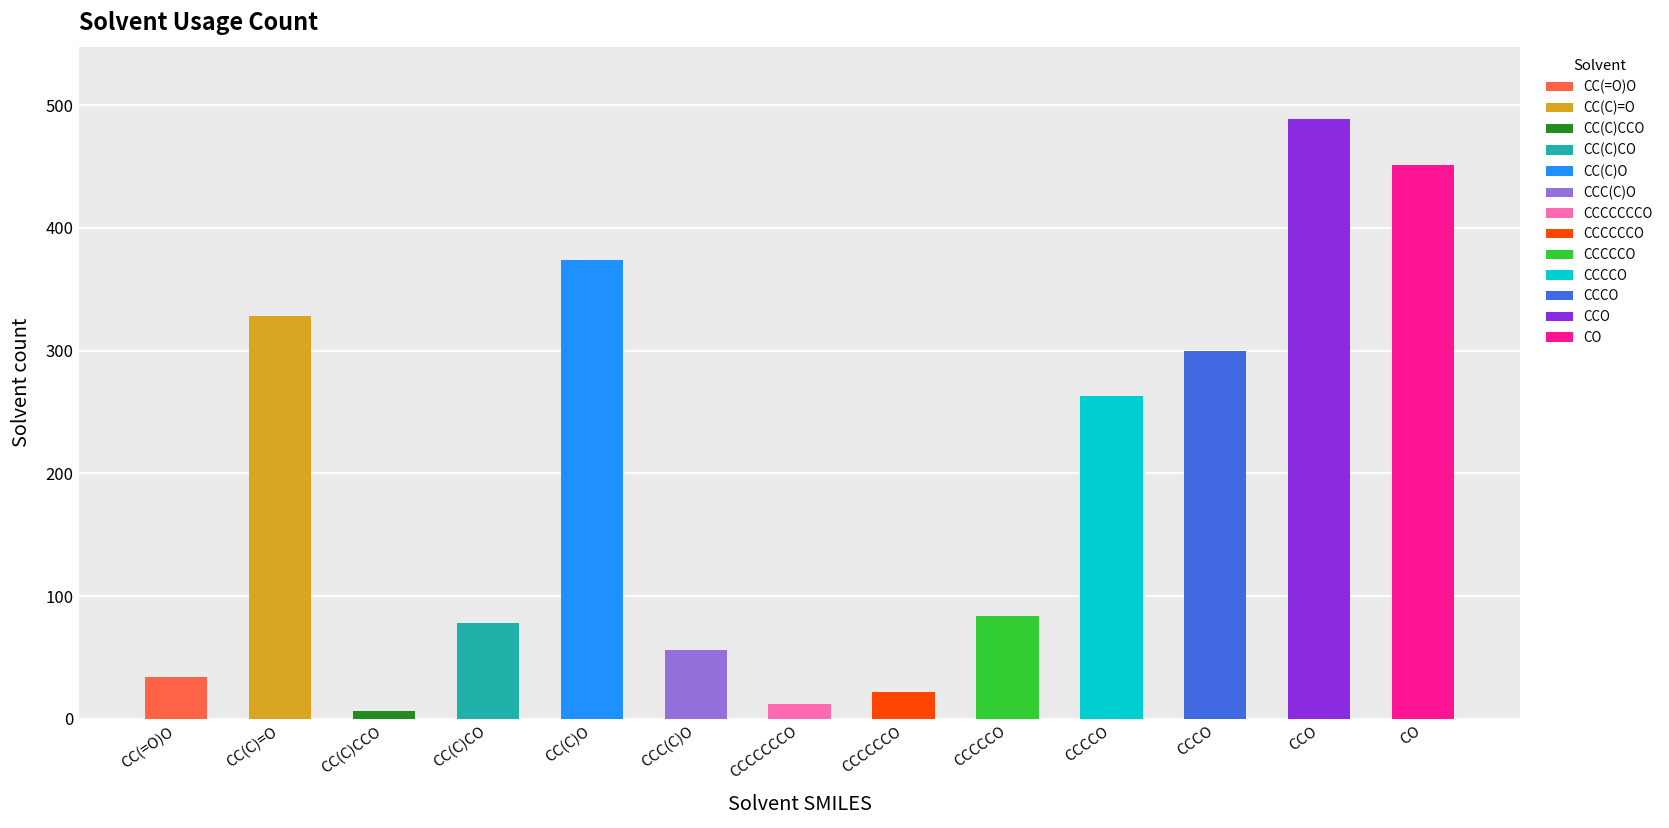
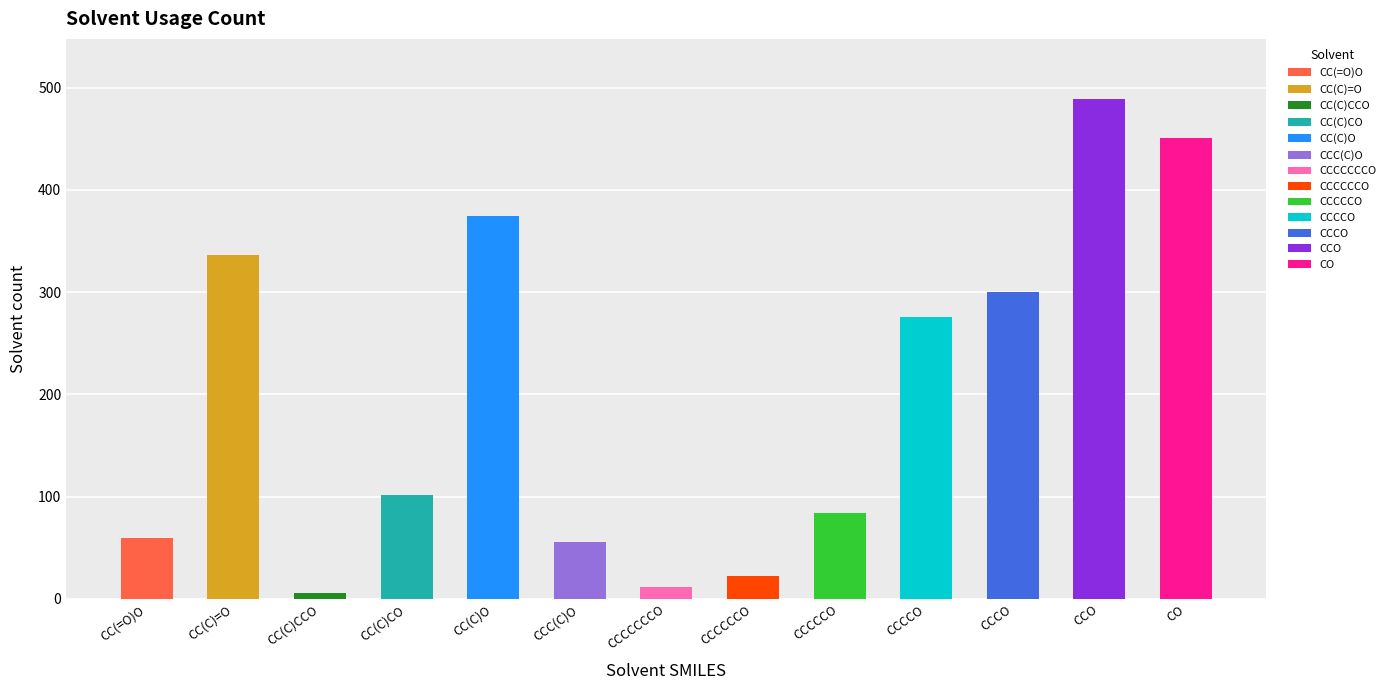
CC(=O)O: 34 -> 60
CC(C)=O: 328 -> 336
CC(C)CO: 78 -> 102
CCCCO: 263 -> 276
